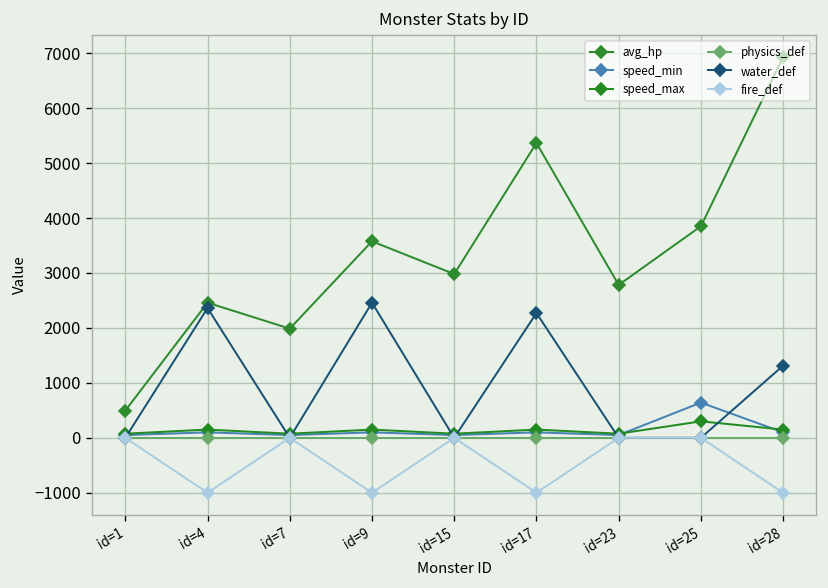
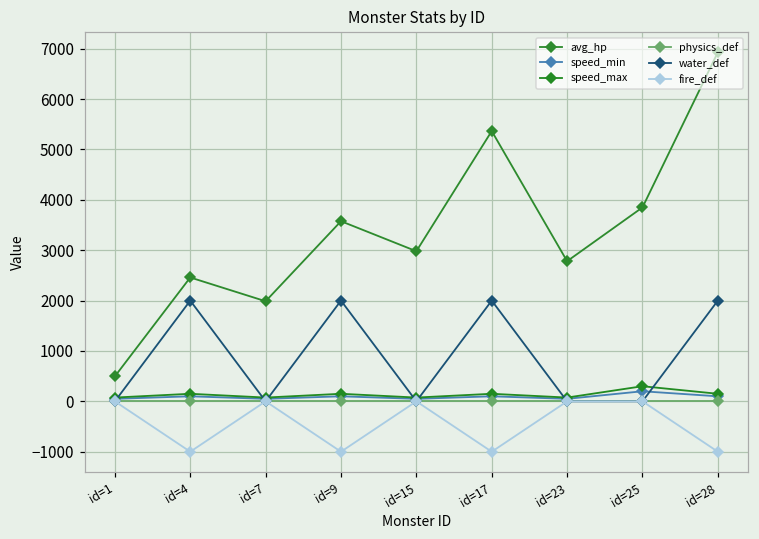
water_def, id=4: 2400 -> 2000
water_def, id=9: 2500 -> 2000
water_def, id=17: 2300 -> 2000
speed_min, id=25: 600 -> 200
water_def, id=28: 1300 -> 2000
